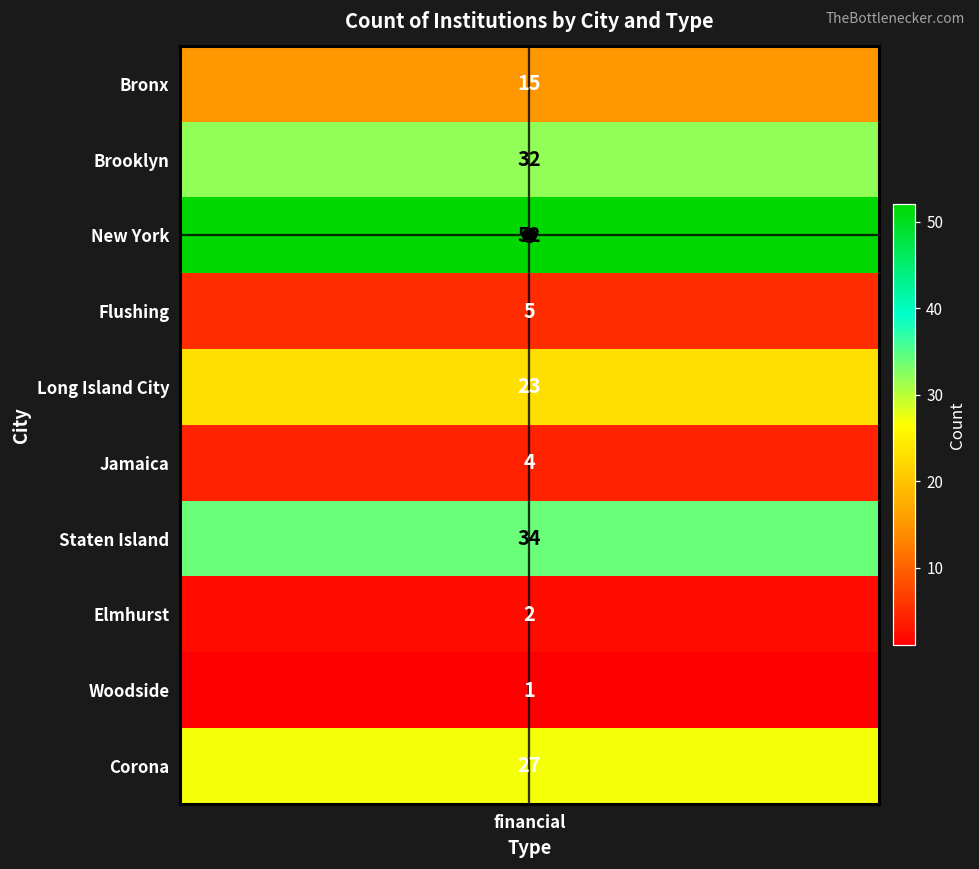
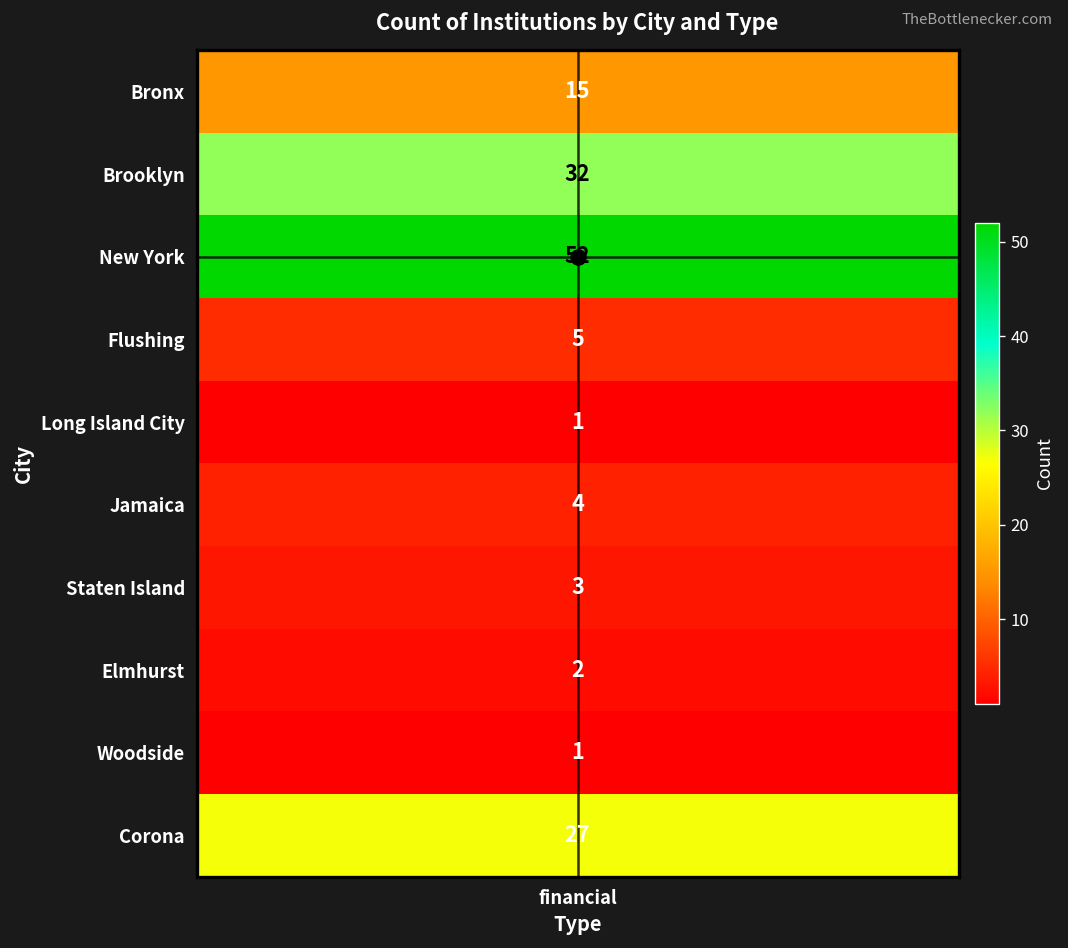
Long Island City, financial: 23 -> 1
Staten Island, financial: 34 -> 3
